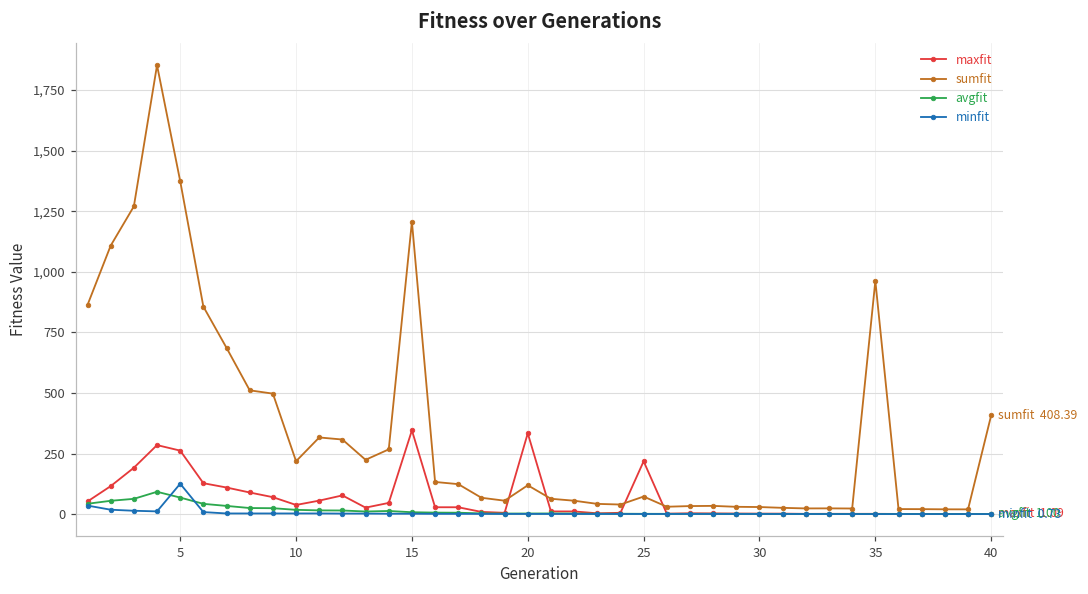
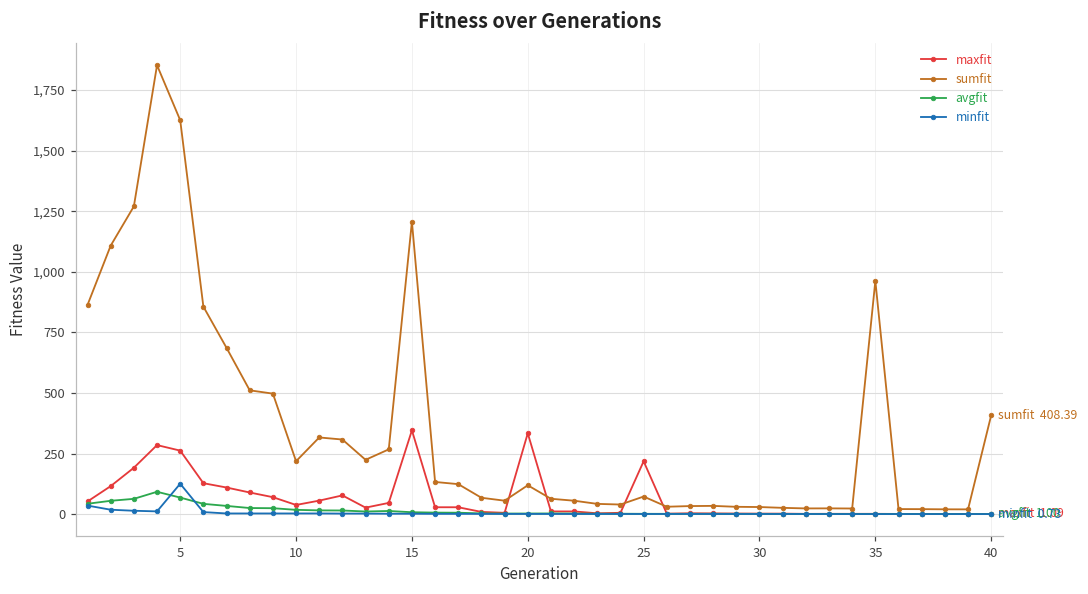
sumfit, 5: 1,370 -> 1,630
